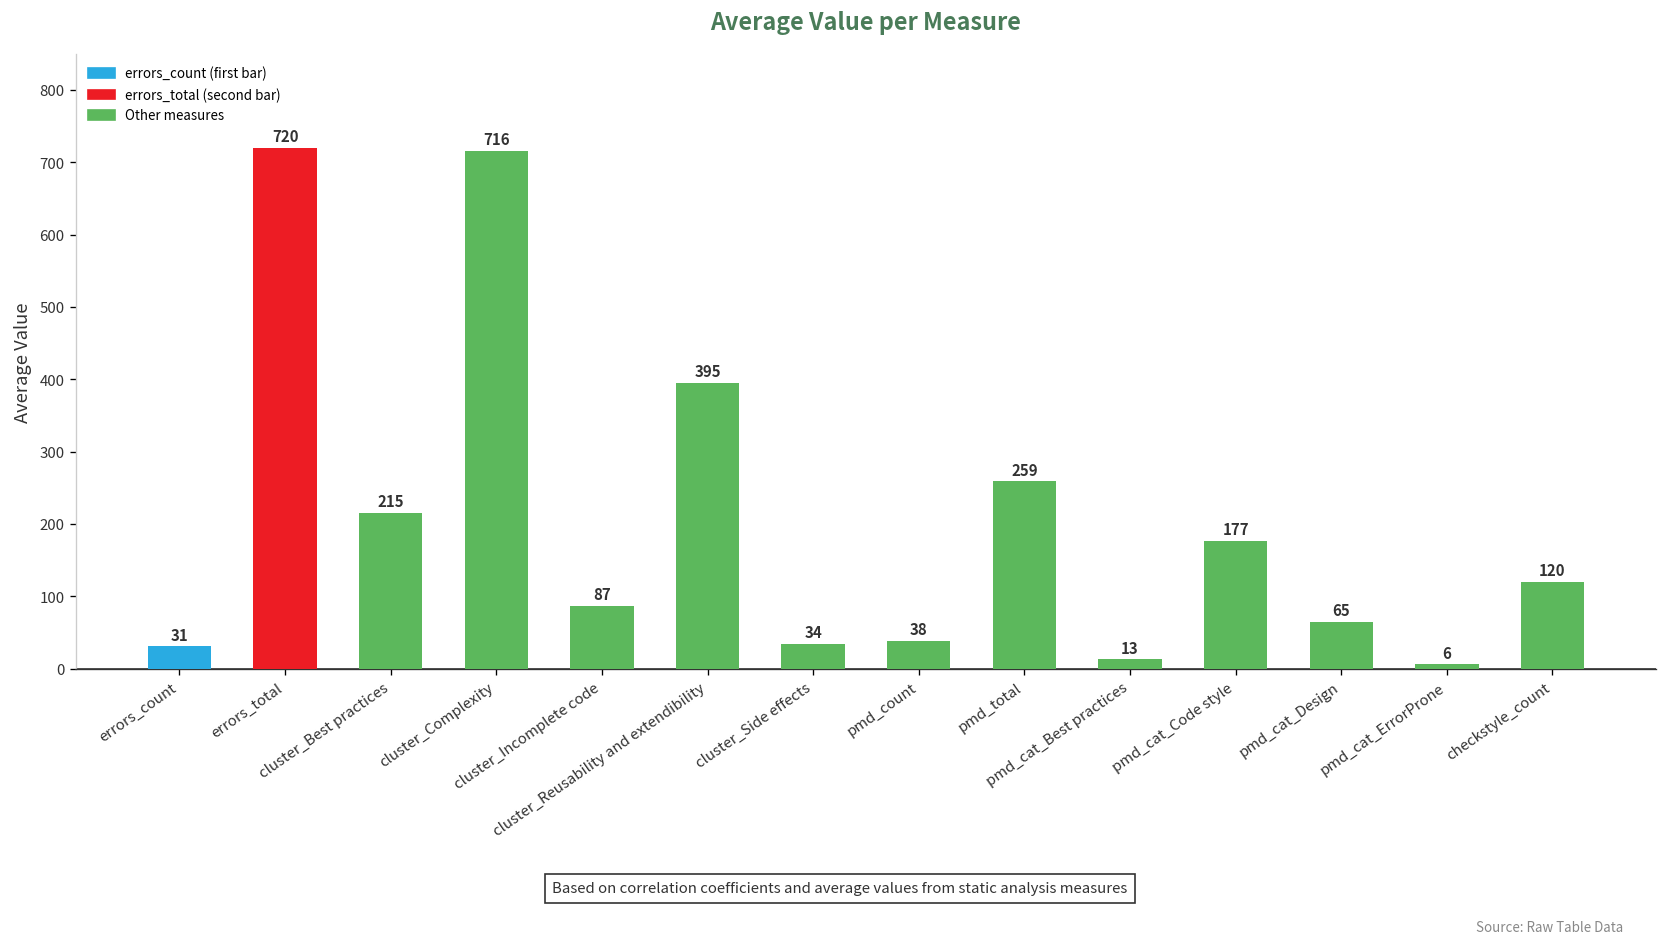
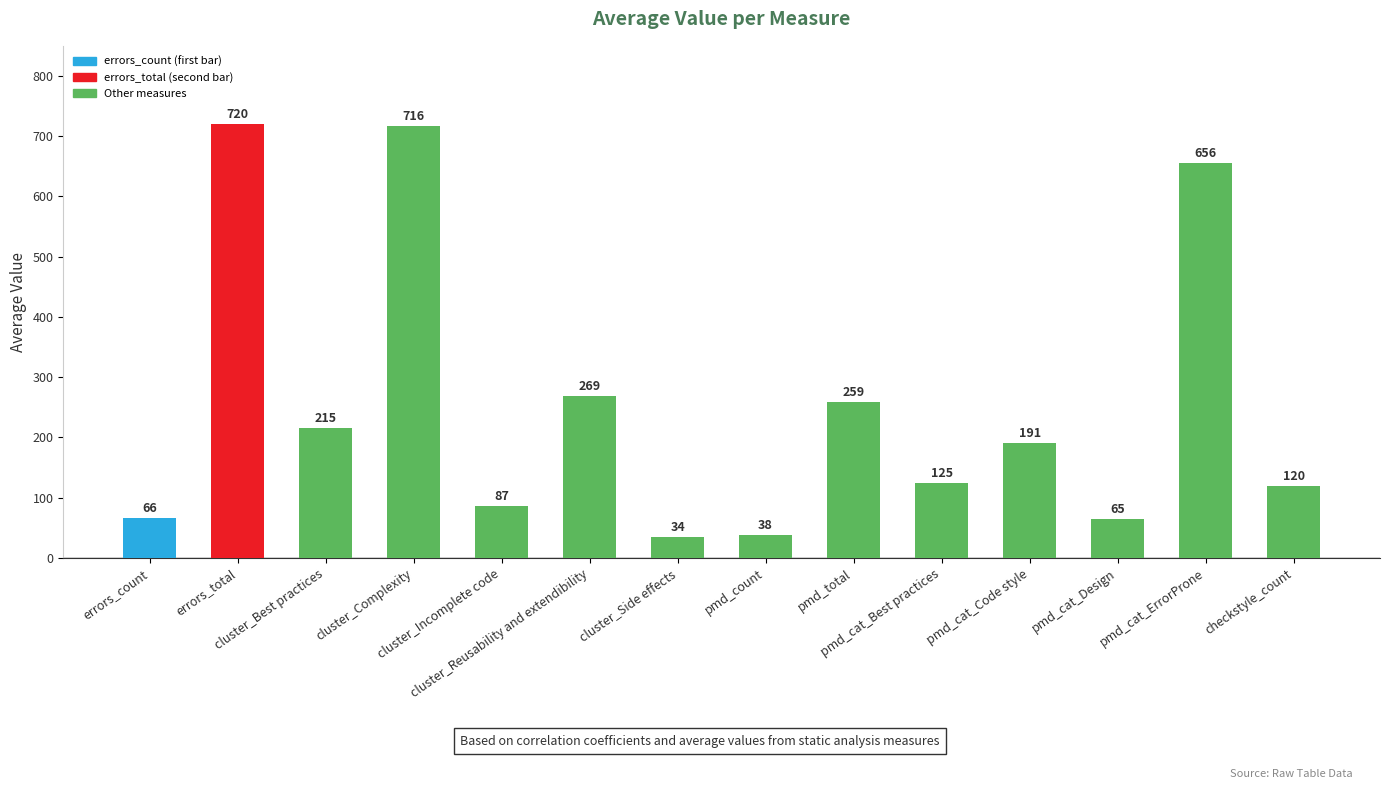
errors_count: 31 -> 66
cluster_Reusability and extendibility: 395 -> 269
pmd_cat_Best practices: 13 -> 125
pmd_cat_Code style: 177 -> 191
pmd_cat_ErrorProne: 6 -> 656
